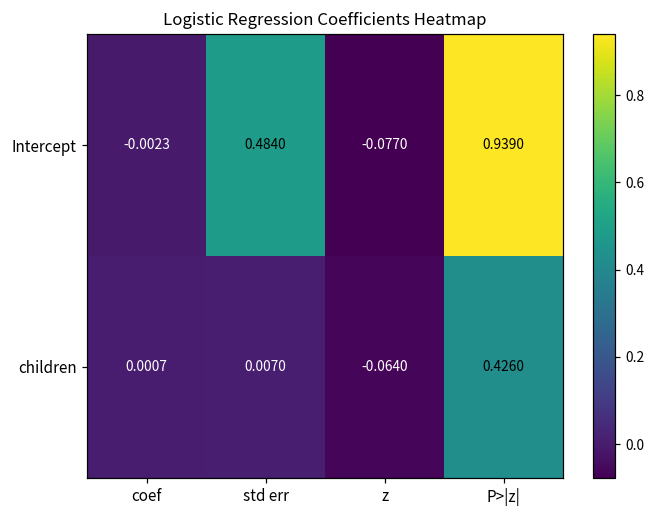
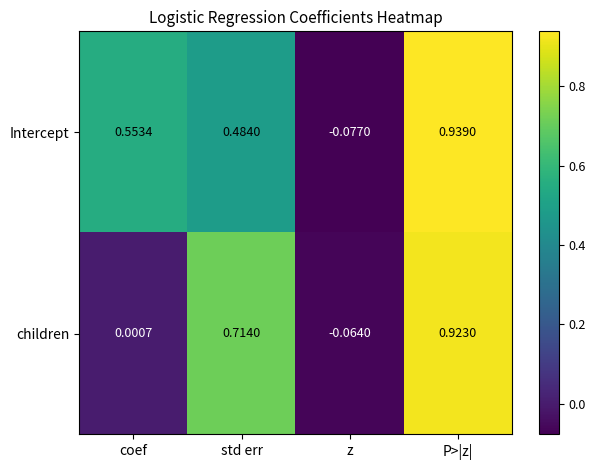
Intercept, coef: -0.0023 -> 0.5534
children, std err: 0.0070 -> 0.7140
children, P>|z|: 0.4260 -> 0.9230
